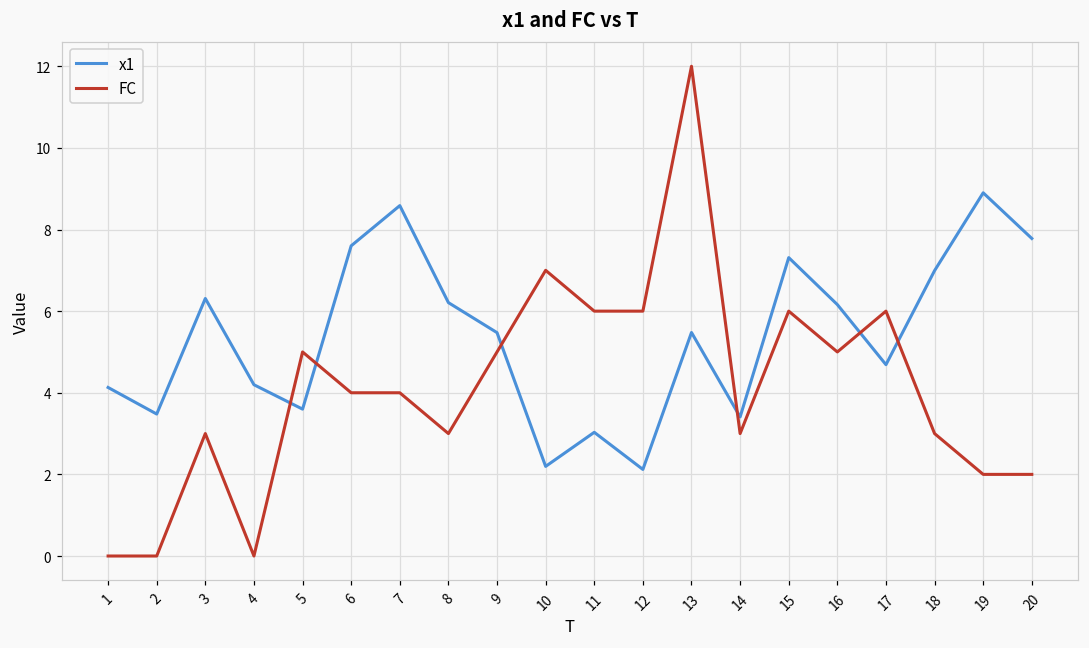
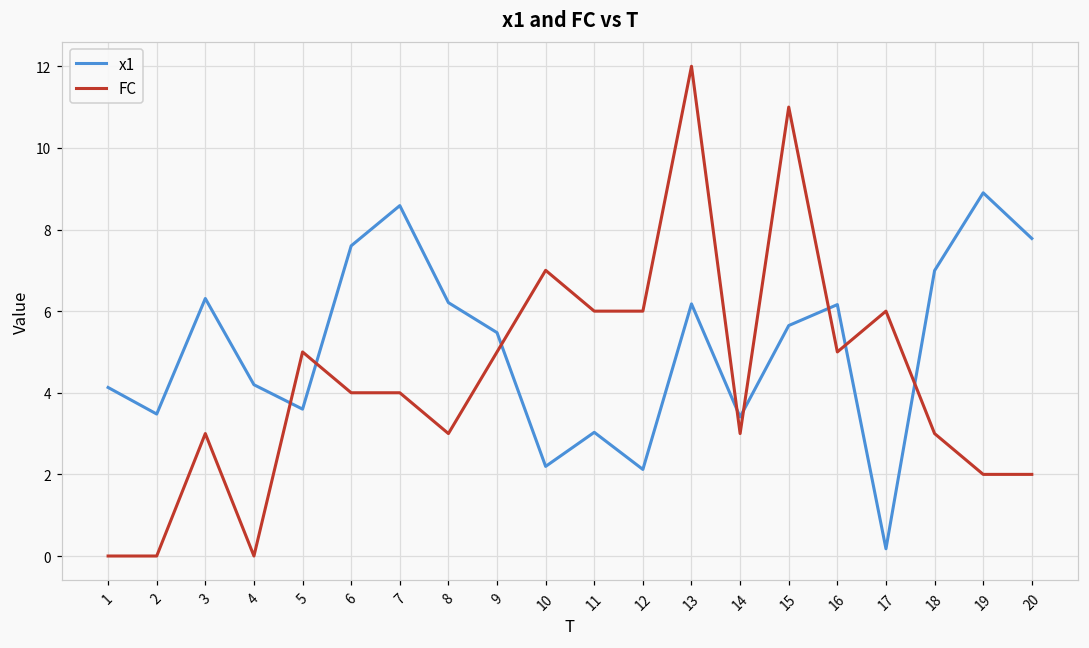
x1, 13: 5.5 -> 6.2
x1, 15: 7.3 -> 5.6
FC, 15: 6 -> 11
x1, 17: 4.7 -> 0.2
